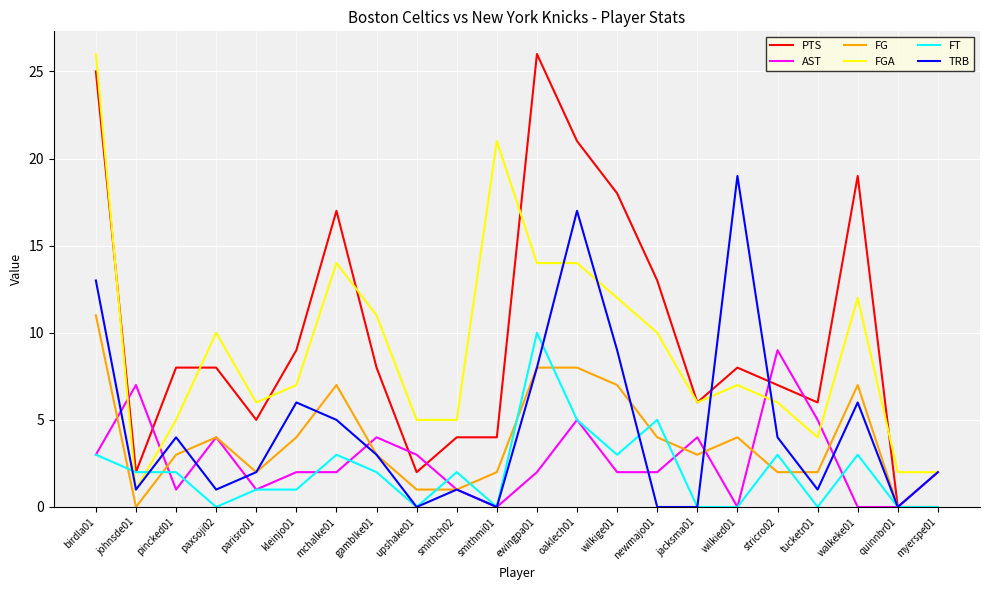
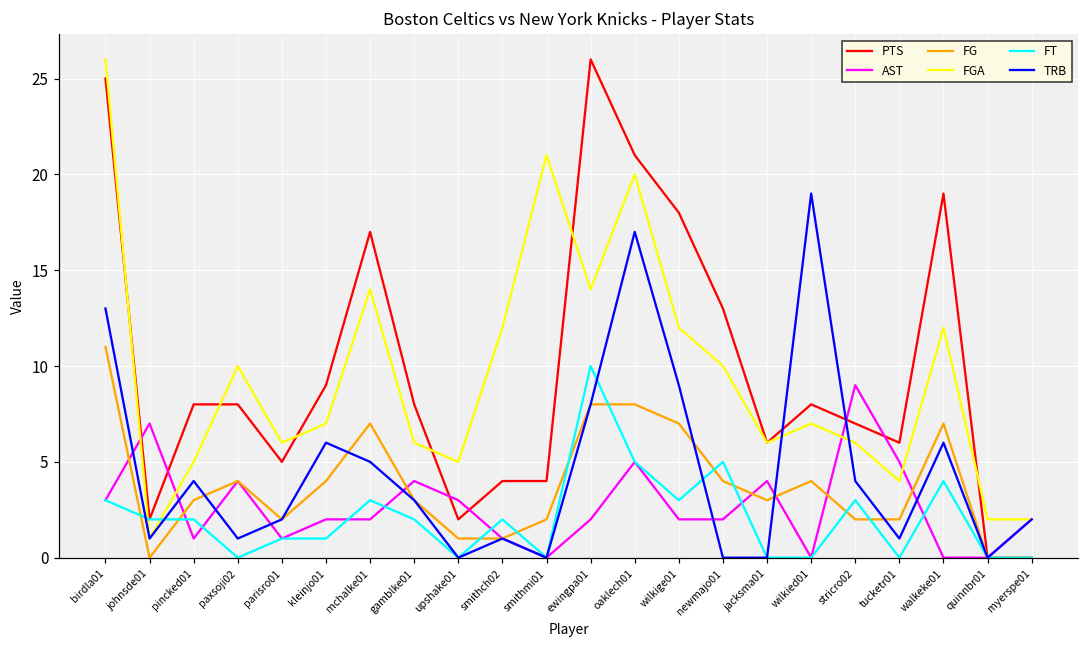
FGA, gamblke01: 11 -> 6
FGA, smithch02: 5 -> 12
FGA, oaklech01: 14 -> 20
FT, walkeke01: 3 -> 4
